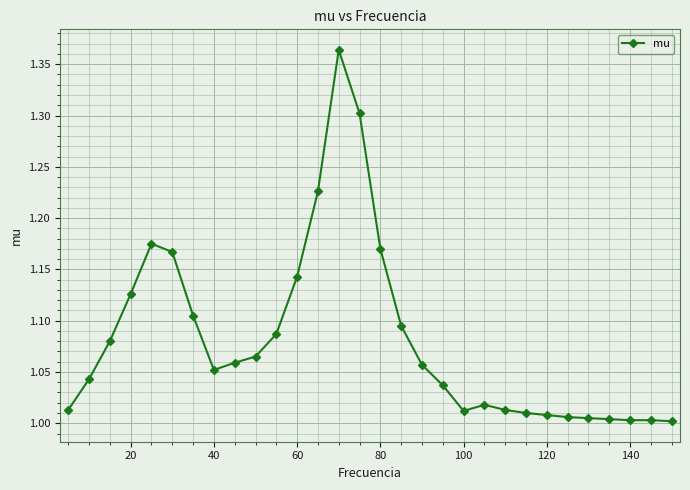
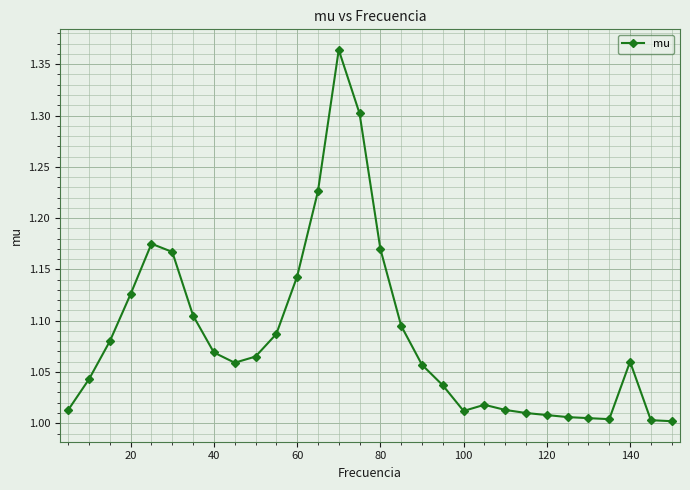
40: 1.052 -> 1.069
140: 1.003 -> 1.060
